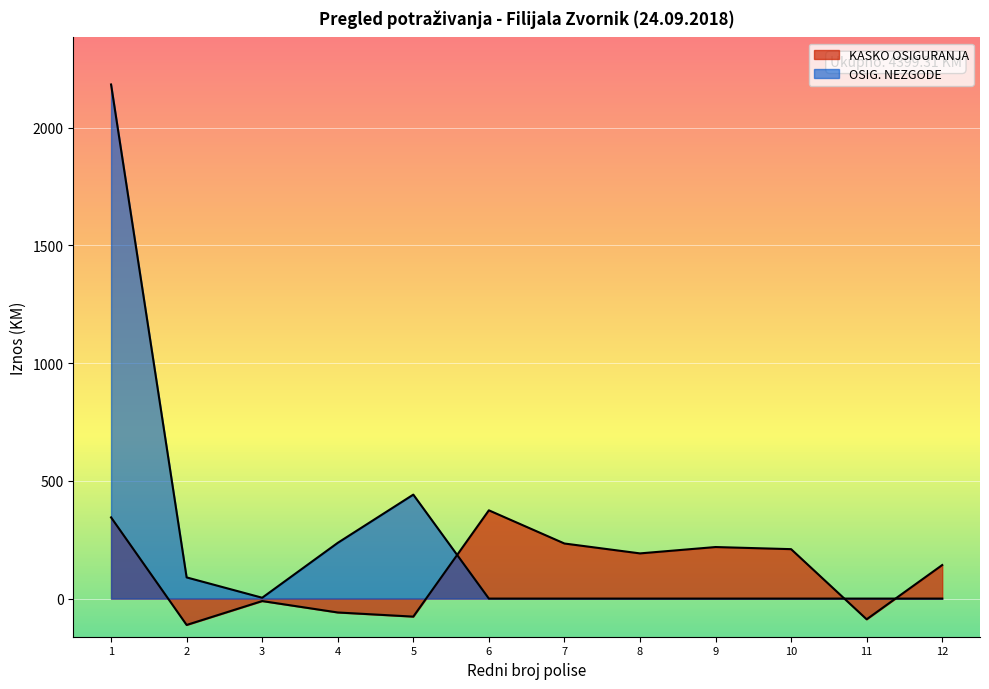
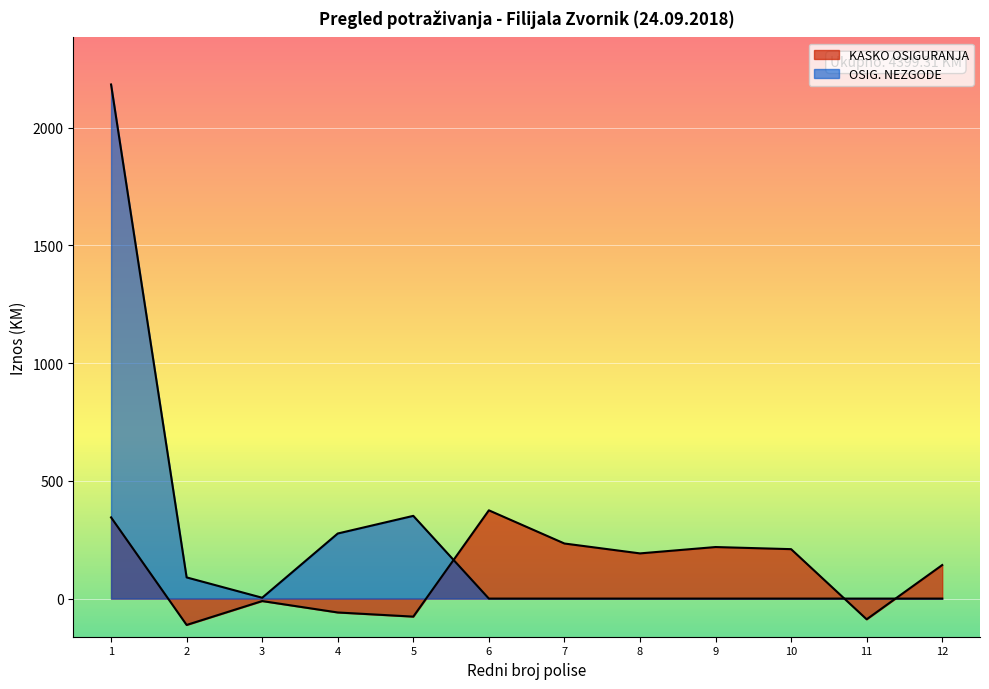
OSIG. NEZGODE, 4: 240 -> 280
OSIG. NEZGODE, 5: 440 -> 350
